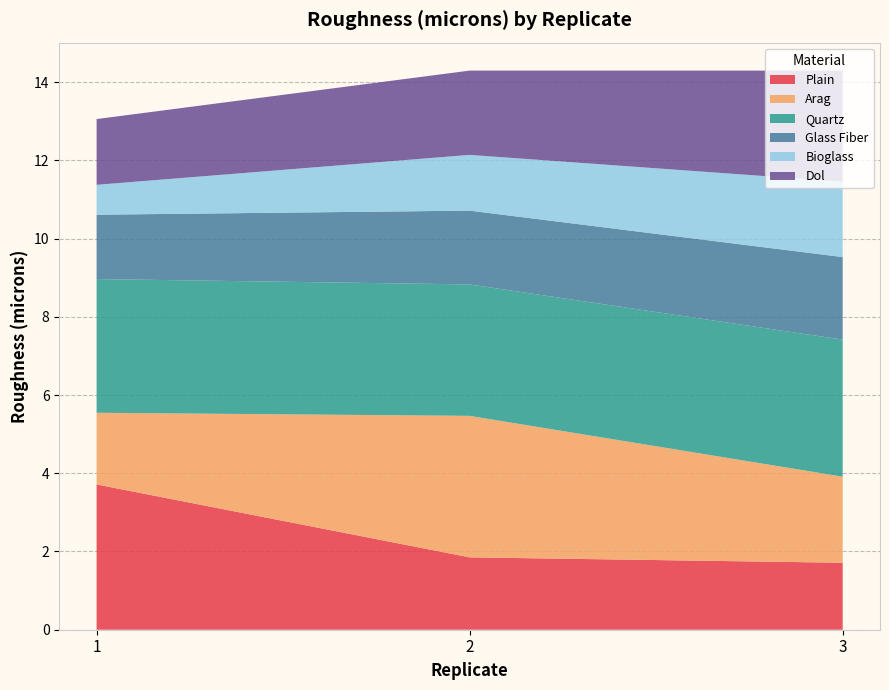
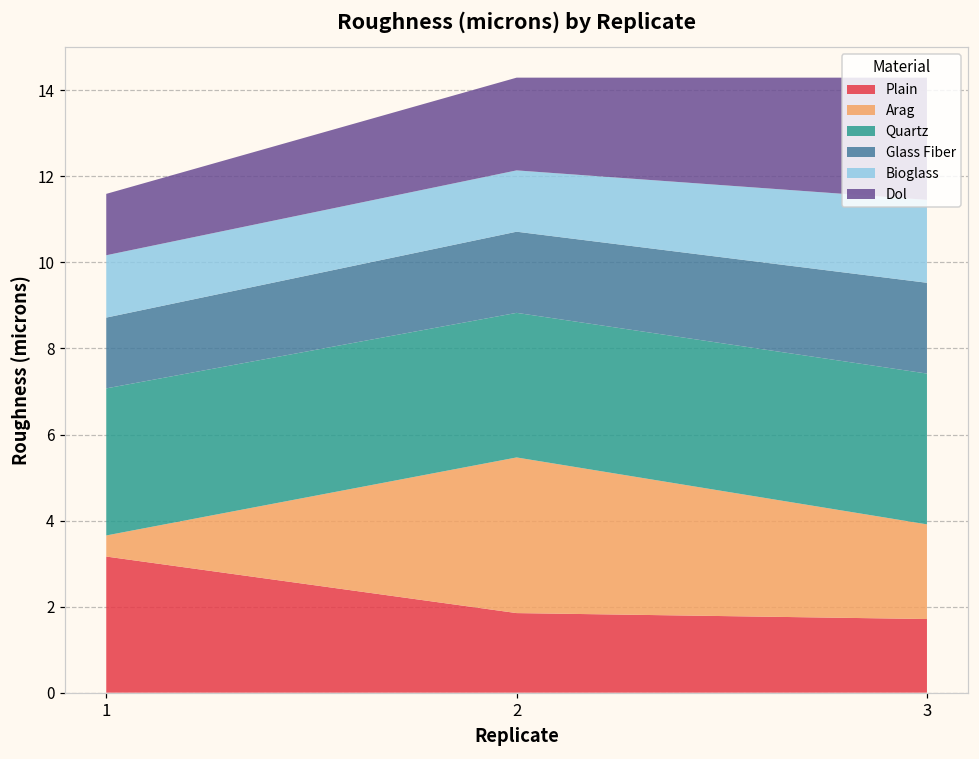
Plain, 1: 3.7 -> 3.2
Arag, 1: 1.8 -> 0.5
Bioglass, 1: 0.8 -> 1.4
Dol, 1: 1.7 -> 1.4
